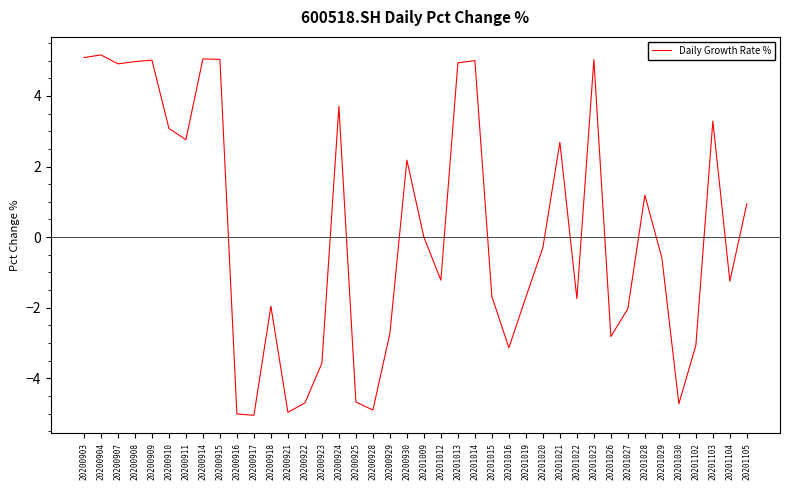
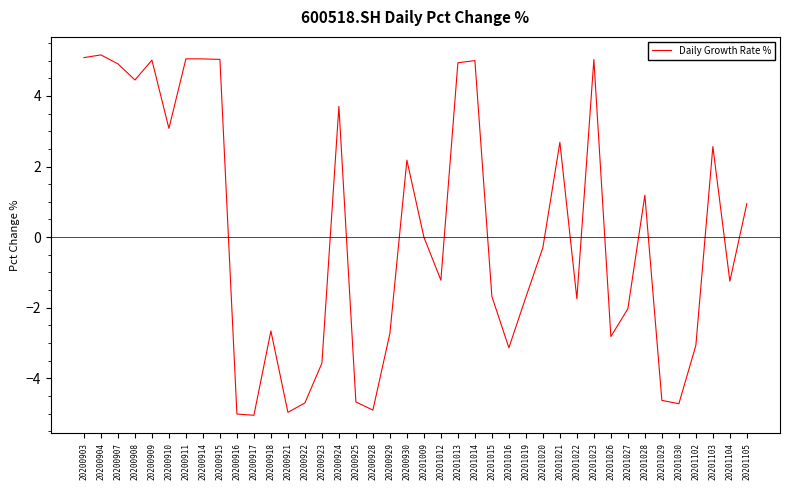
20200908: 5.0 -> 4.5
20200911: 2.8 -> 5.1
20200918: -2.0 -> -2.7
20201029: -0.6 -> -4.6
20201103: 3.3 -> 2.6
